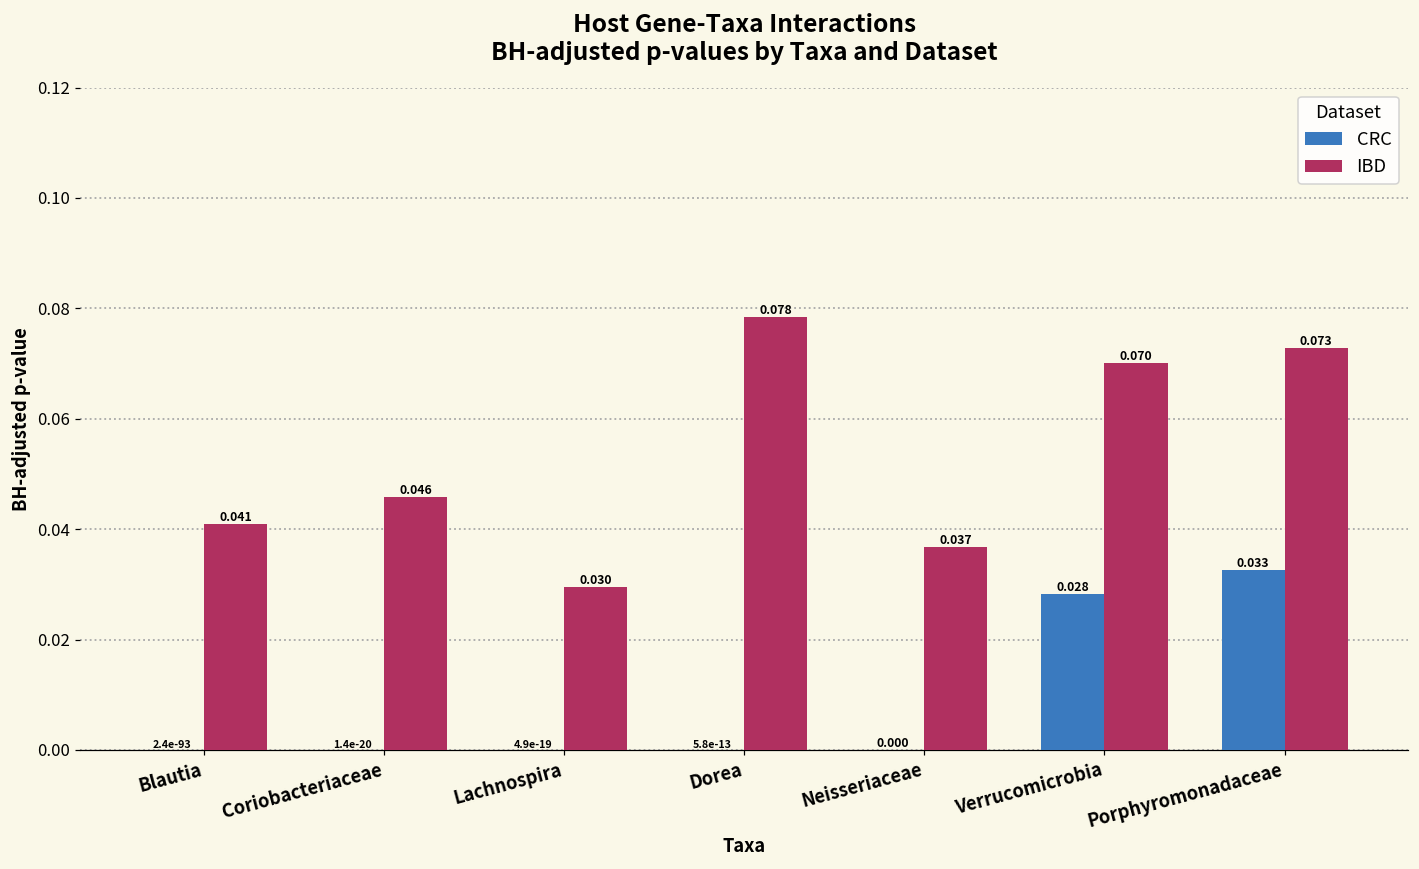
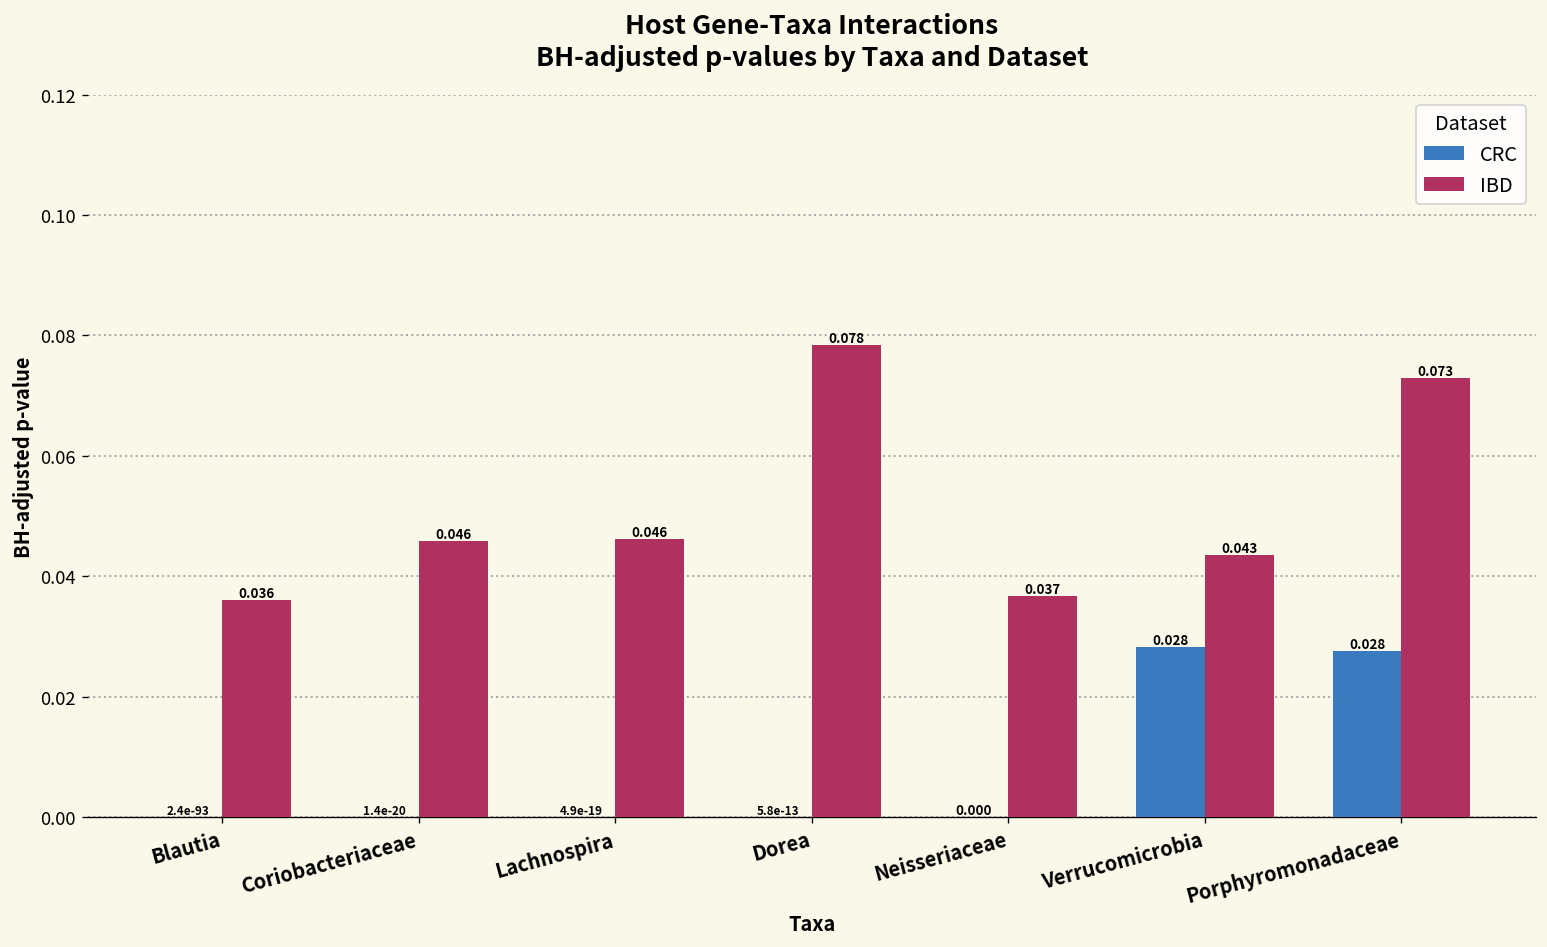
IBD, Blautia: 0.041 -> 0.036
IBD, Lachnospira: 0.030 -> 0.046
IBD, Verrucomicrobia: 0.070 -> 0.043
CRC, Porphyromonadaceae: 0.033 -> 0.028
